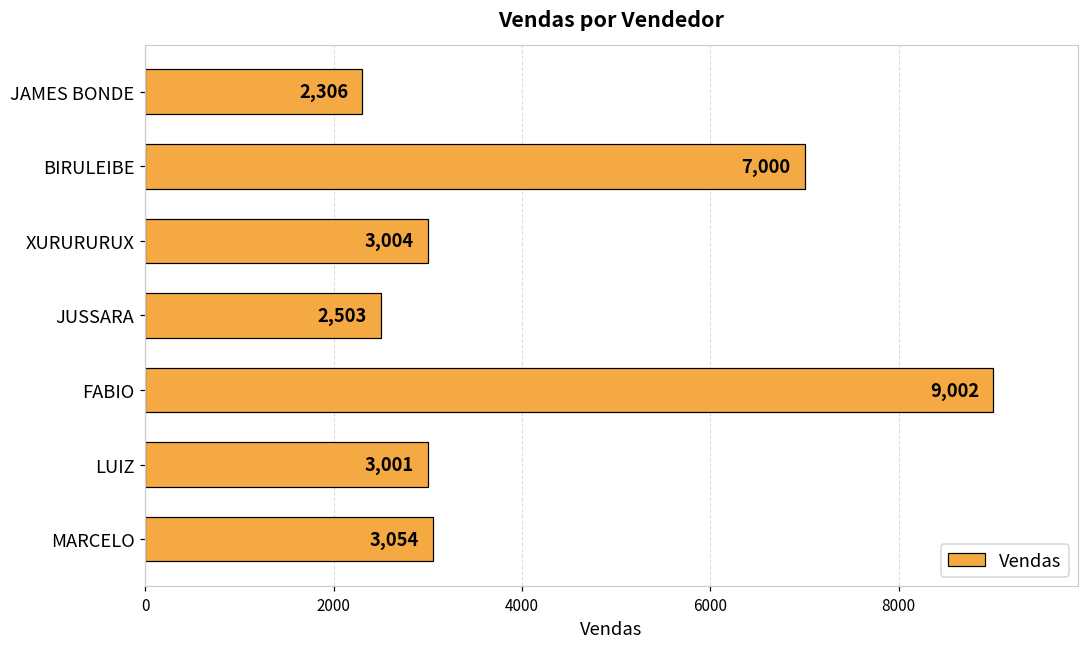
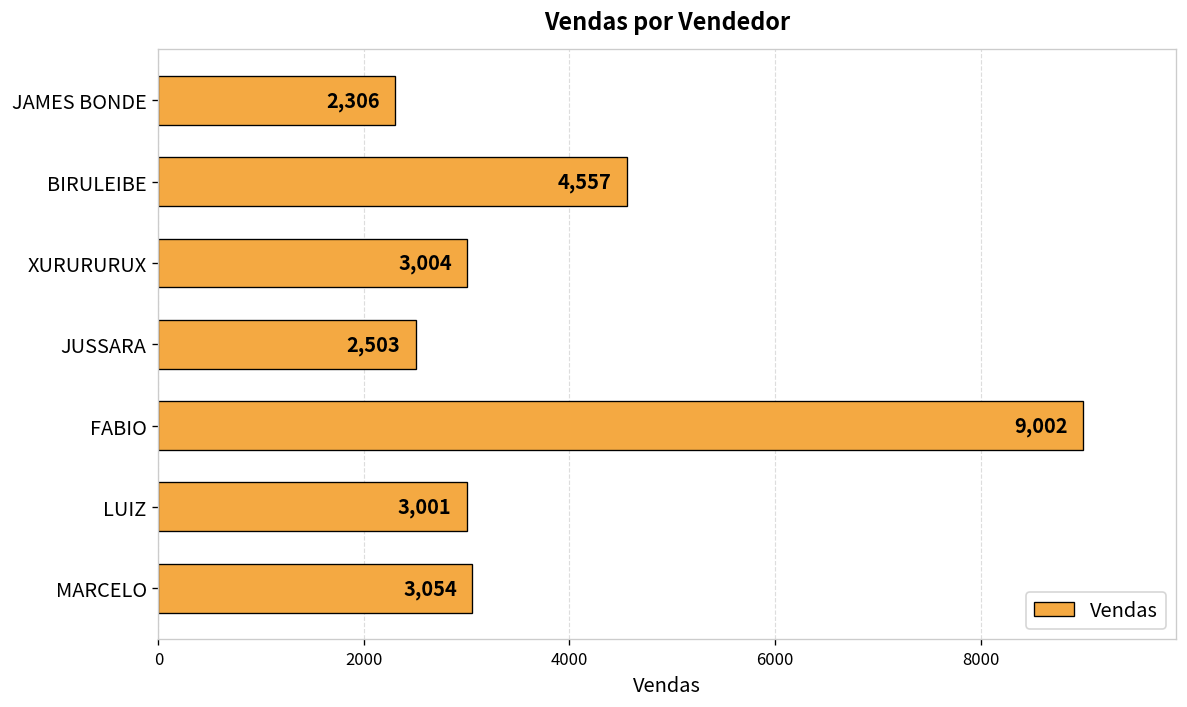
BIRULEIBE: 7,000 -> 4,557
